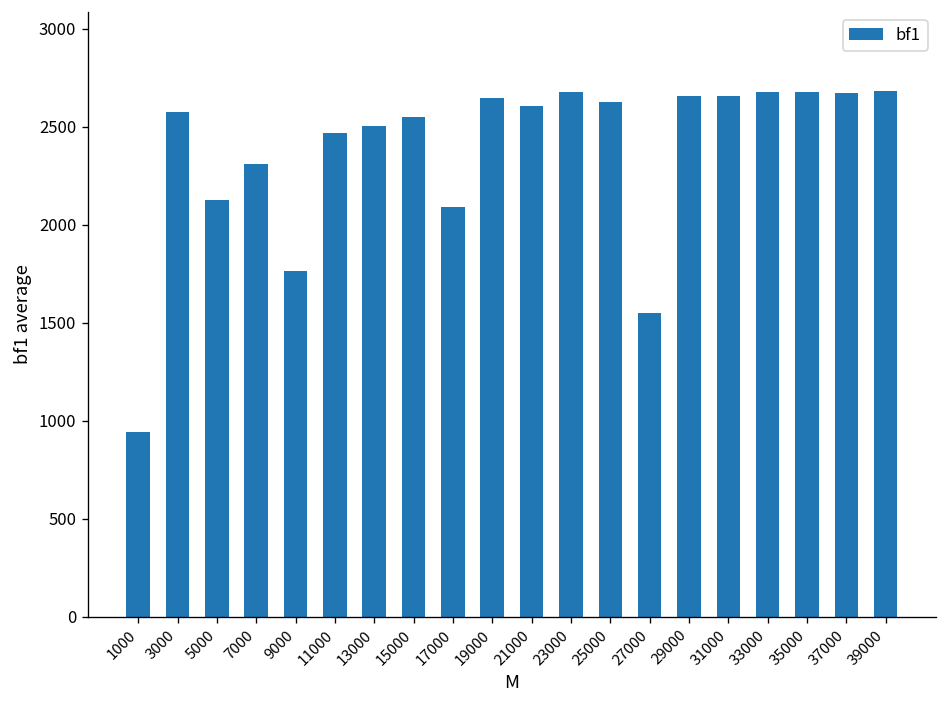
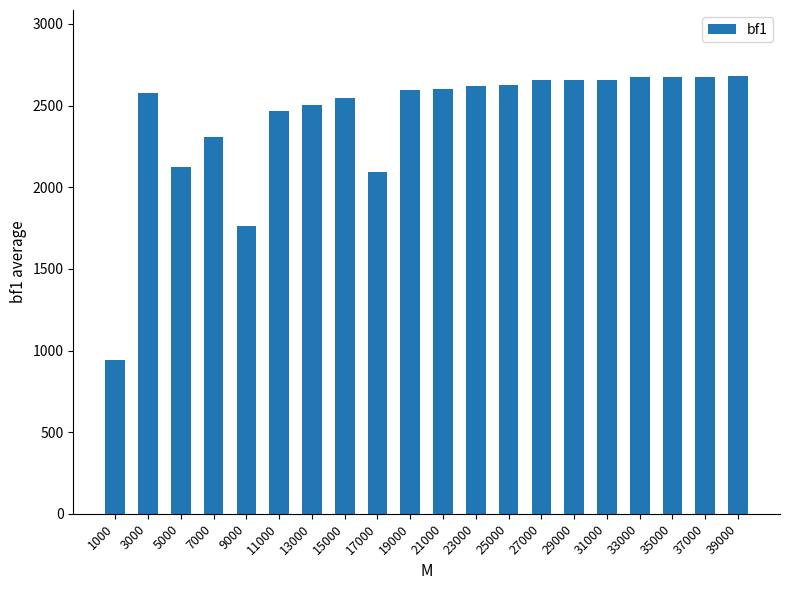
19000: 2650 -> 2600
23000: 2680 -> 2620
27000: 1550 -> 2650
